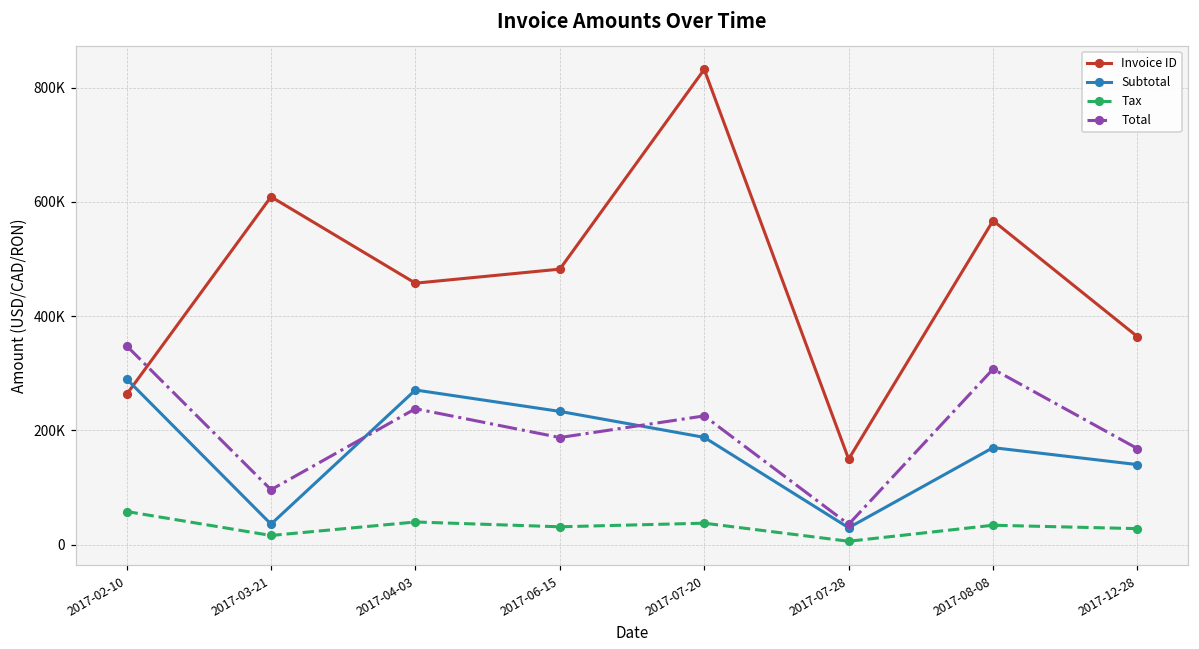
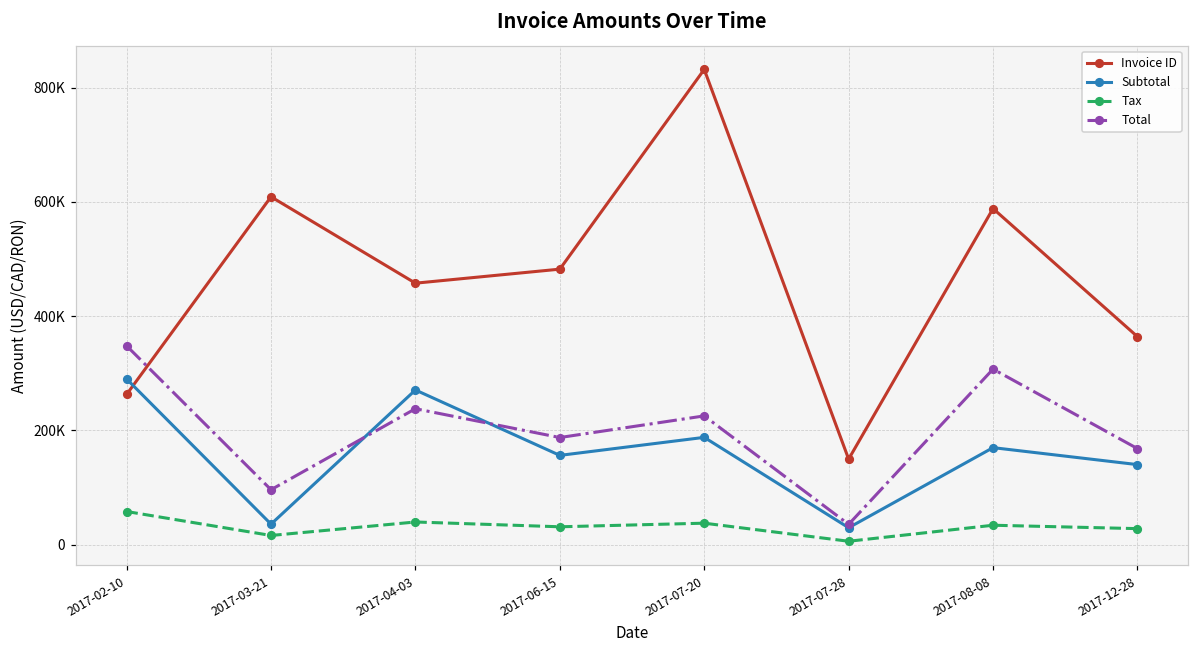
Subtotal, 2017-06-15: 230000 -> 160000
Invoice ID, 2017-08-08: 570000 -> 590000
